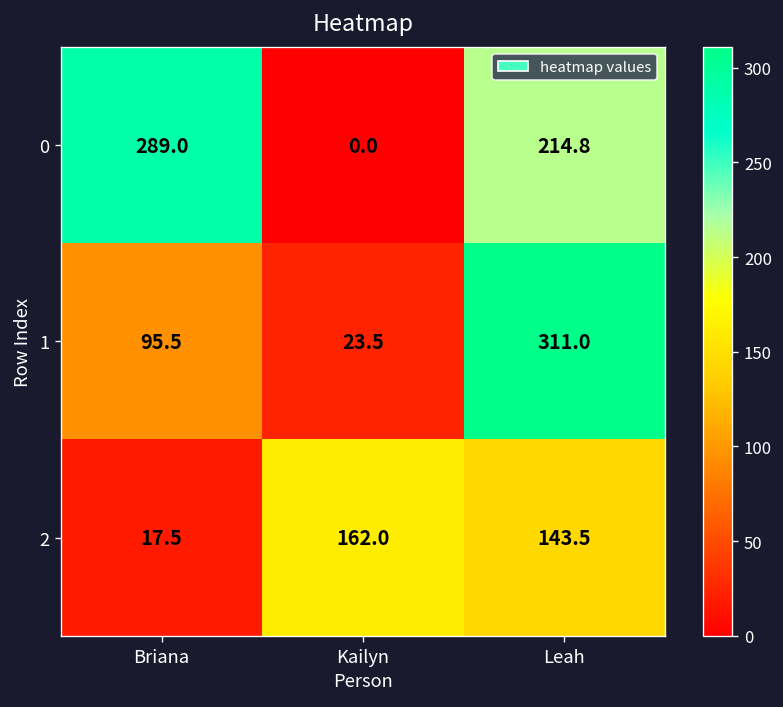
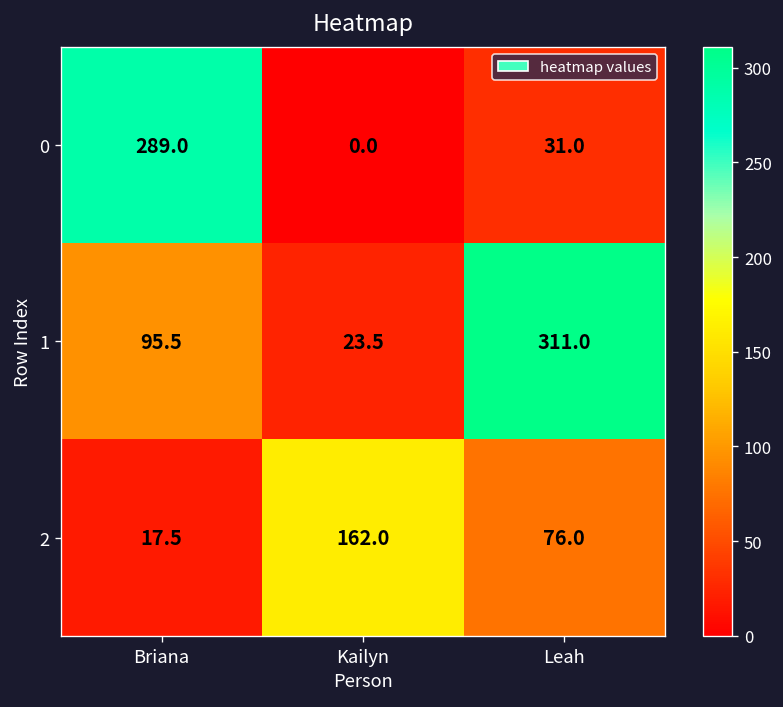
0, Leah: 214.8 -> 31.0
2, Leah: 143.5 -> 76.0
